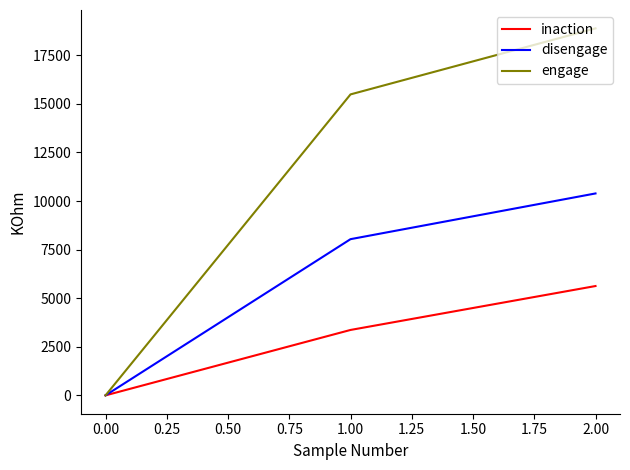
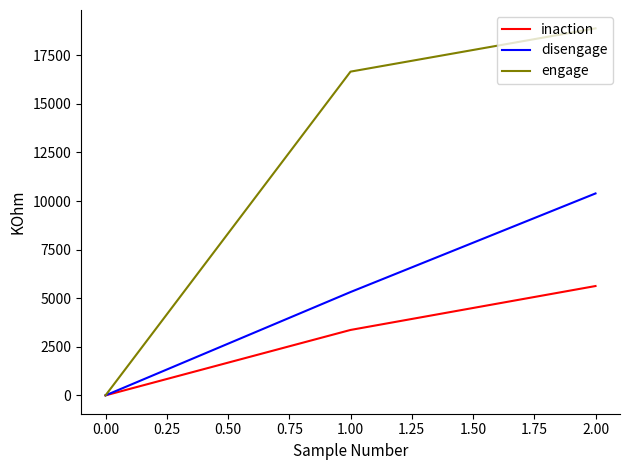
disengage, 1.00: 8000 -> 5300
engage, 1.00: 15500 -> 16700
